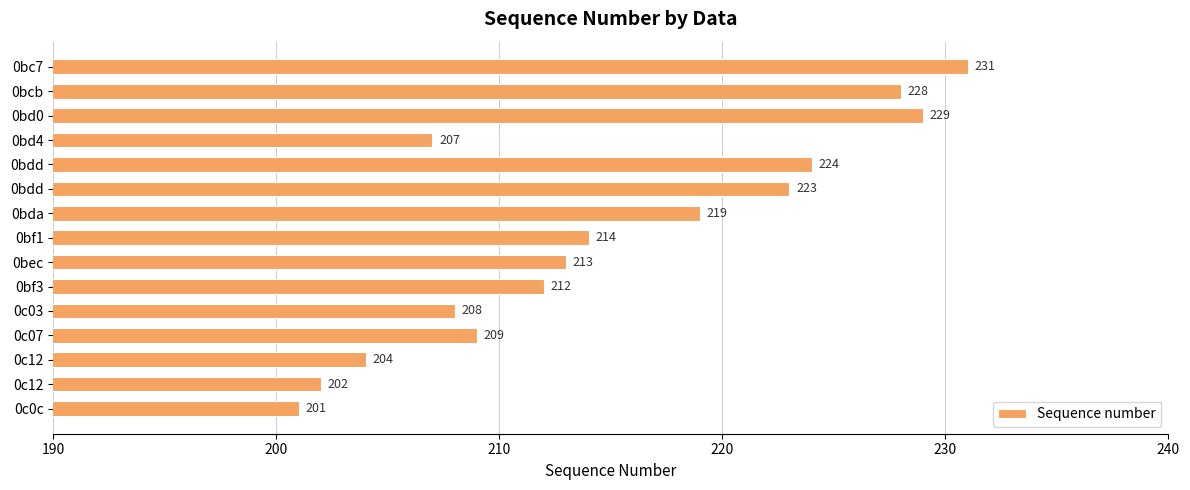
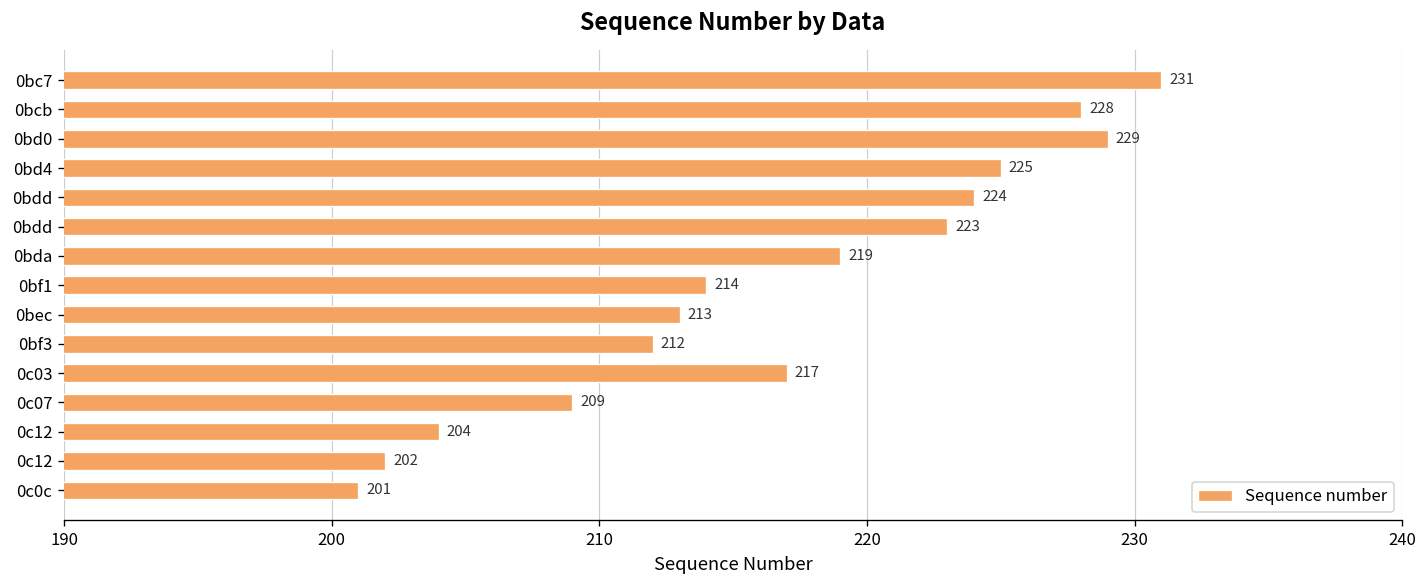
0bd4: 207 -> 225
0c03: 208 -> 217
